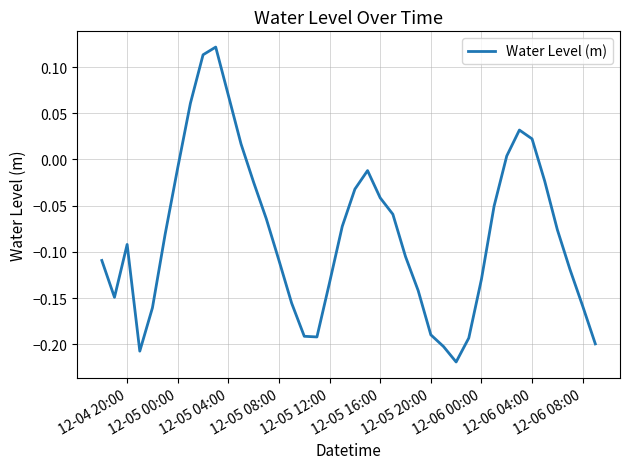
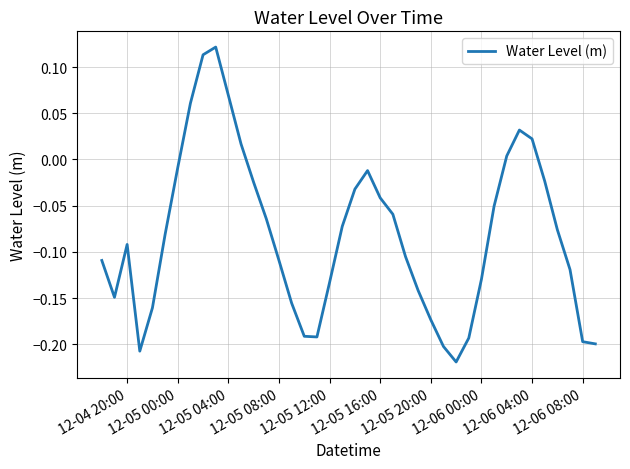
12-05 20:00: -0.19 -> -0.17
12-06 08:00: -0.16 -> -0.20
